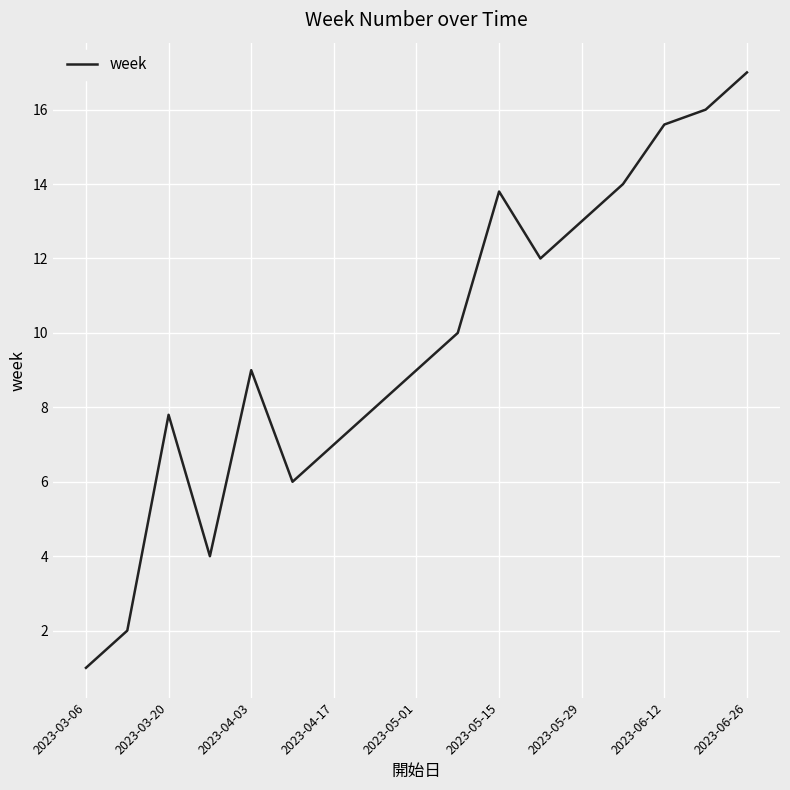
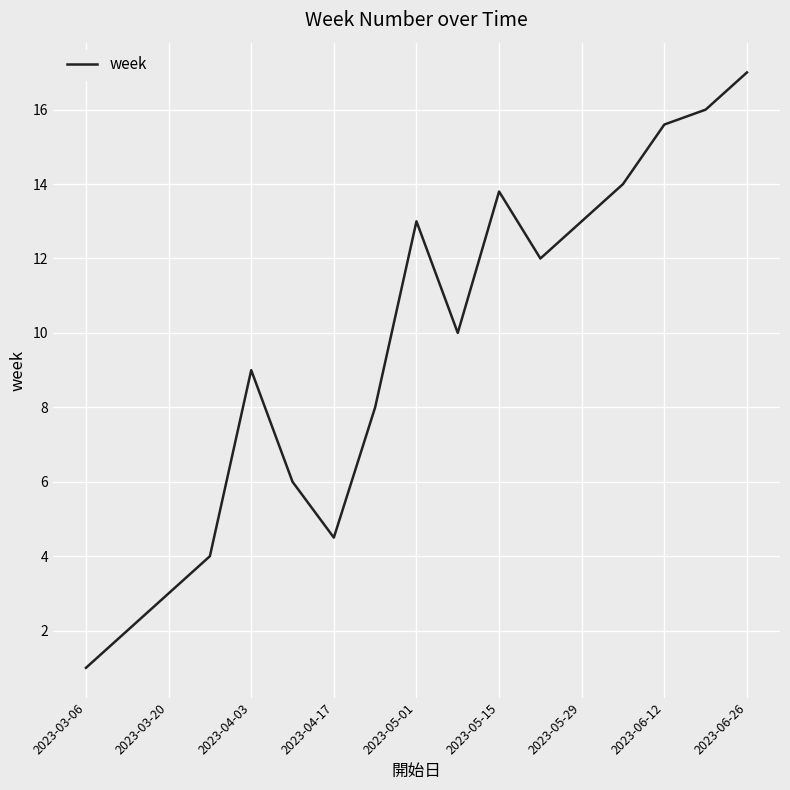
2023-03-20: 7.8 -> 3.0
2023-04-17: 7.0 -> 4.5
2023-05-01: 9 -> 13
